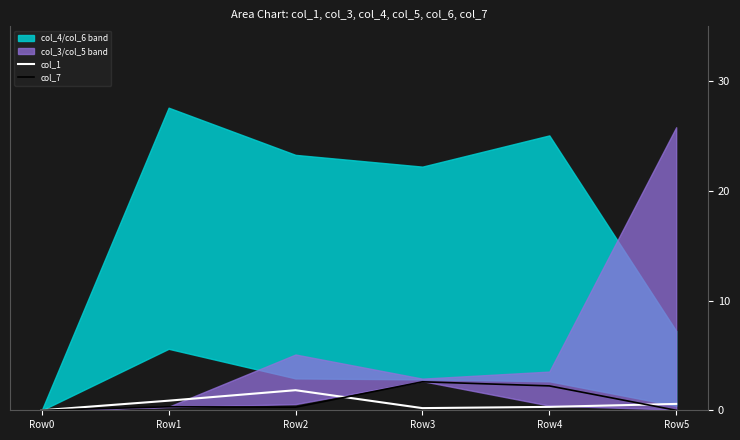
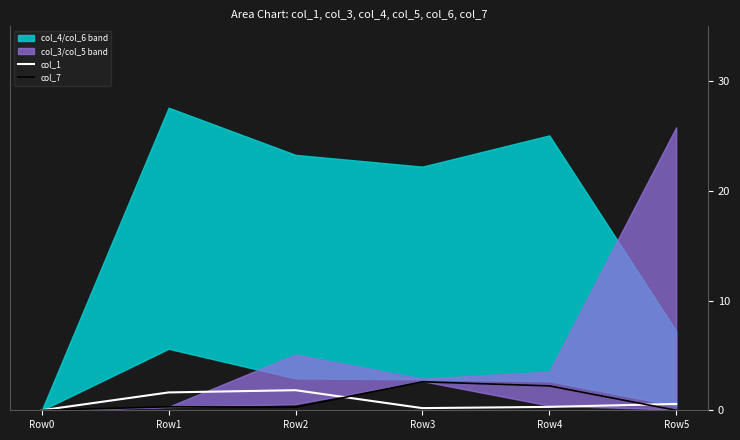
col_1, Row1: 0.9 -> 1.6
